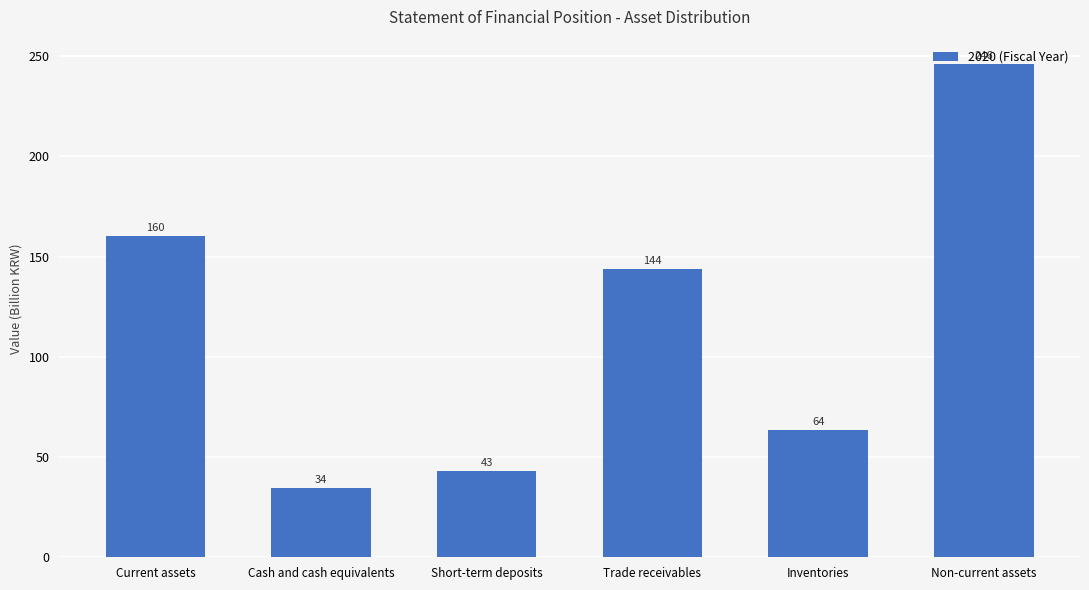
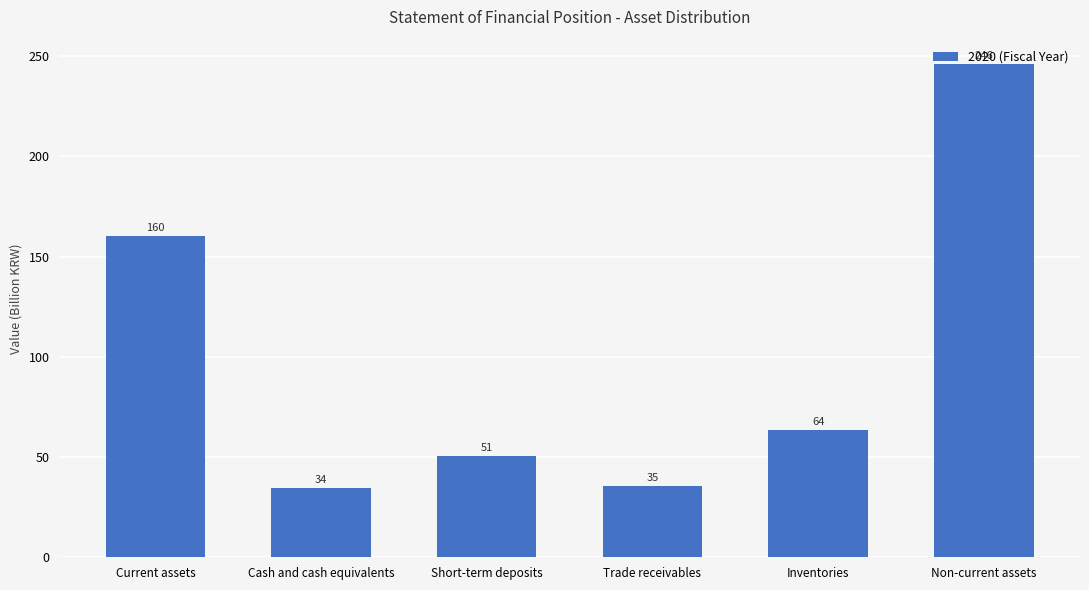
Short-term deposits: 43 -> 51
Trade receivables: 144 -> 35
